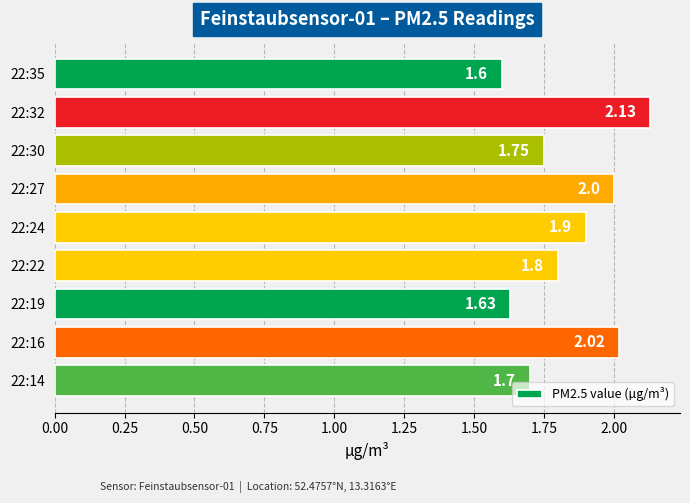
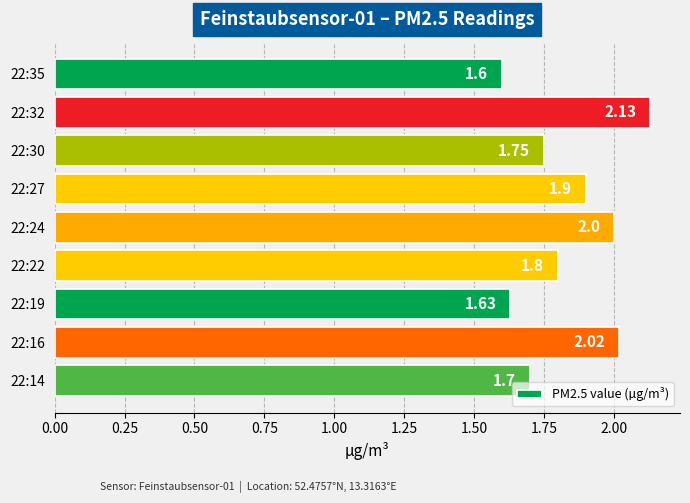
22:27: 2.0 -> 1.9
22:24: 1.9 -> 2.0
